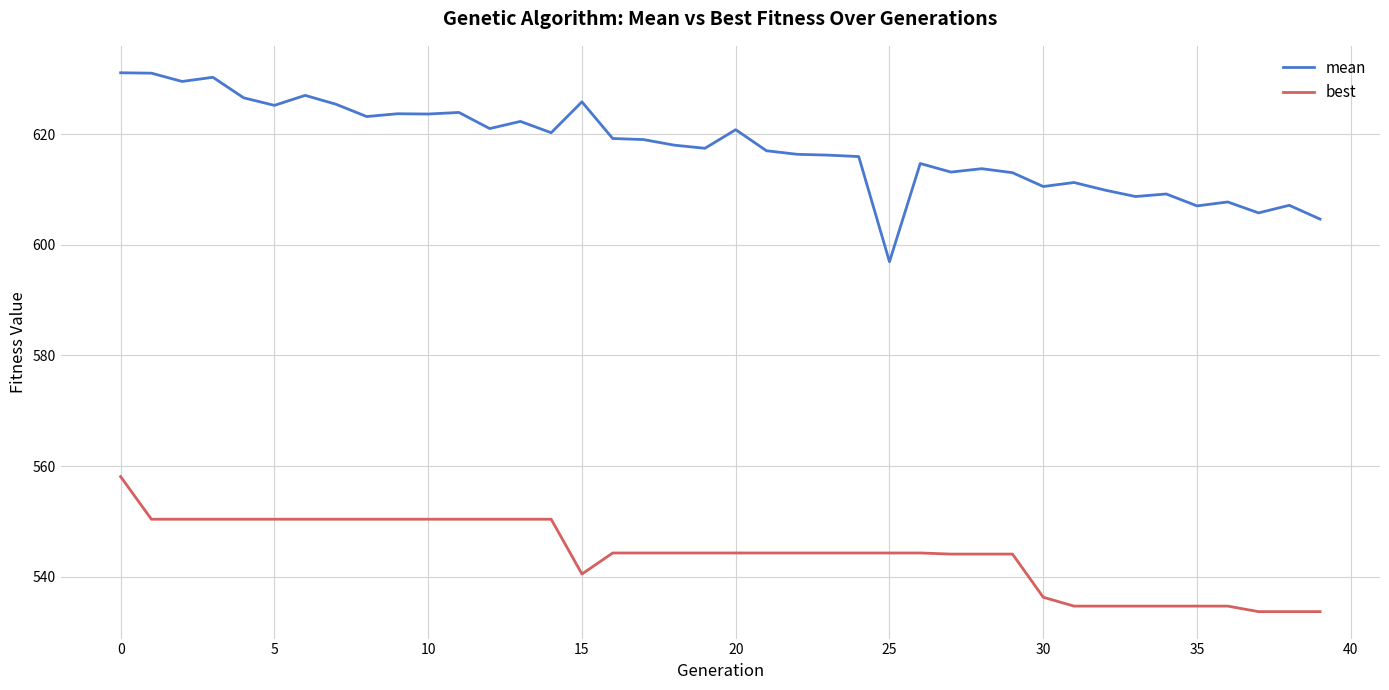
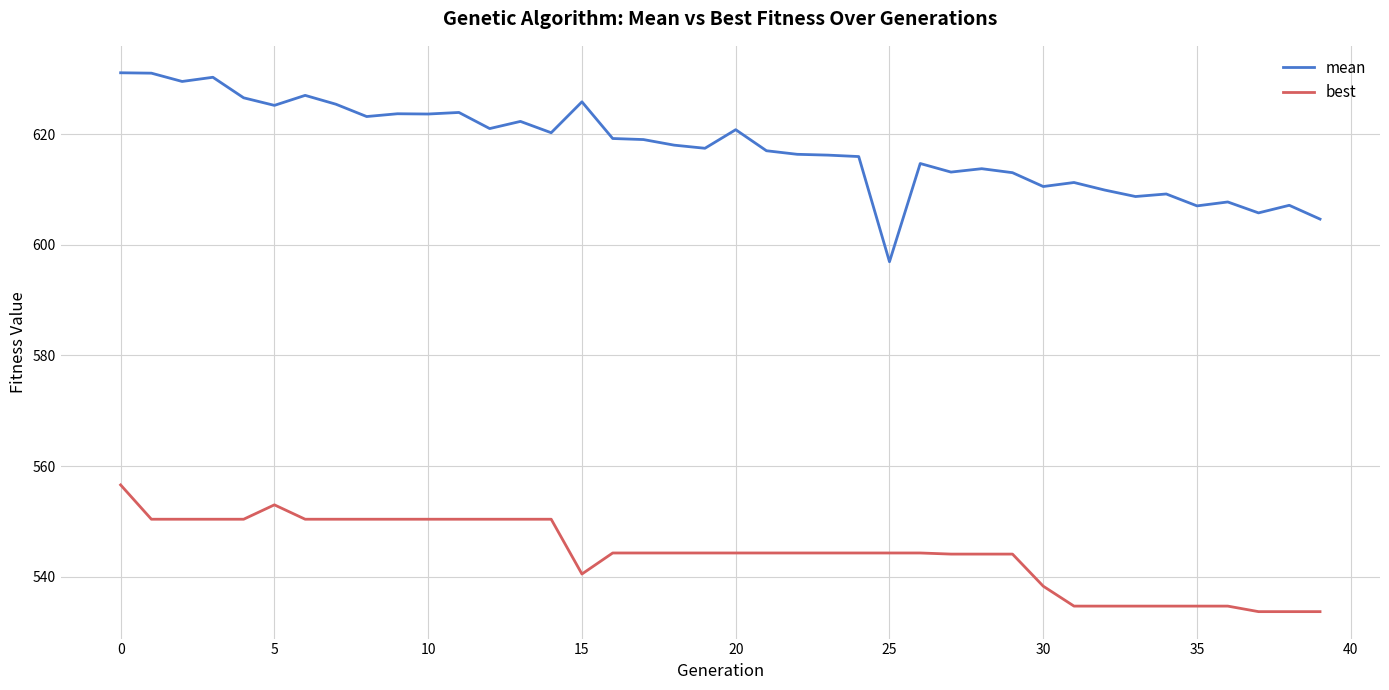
best, 0: 558 -> 557
best, 5: 550 -> 553
best, 30: 536 -> 538
